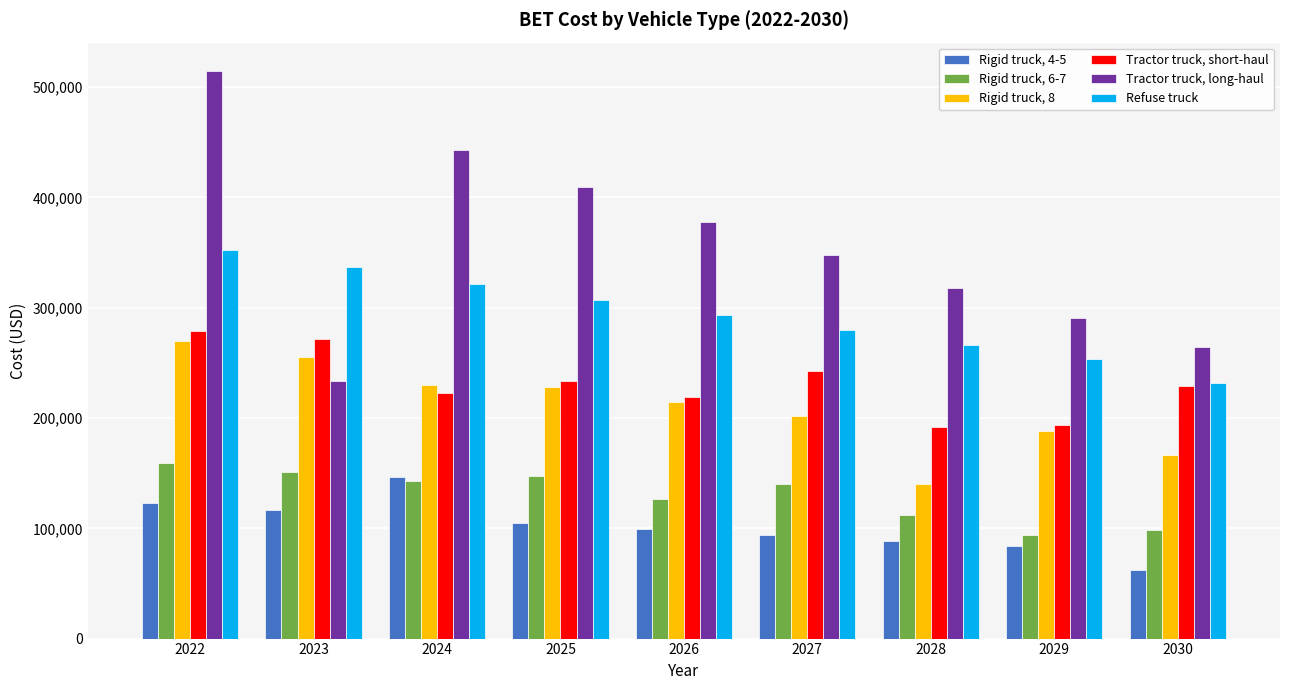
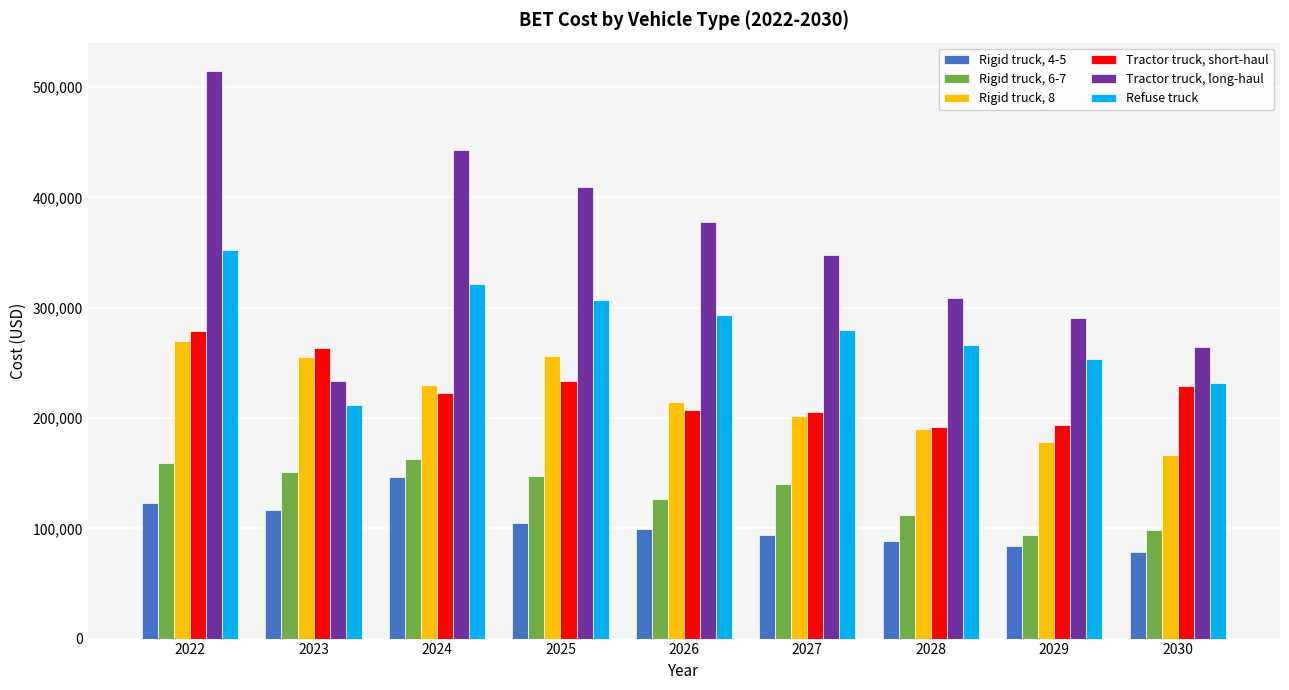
Tractor truck, short-haul, 2023: 272,000 -> 263,000
Refuse truck, 2023: 337,000 -> 212,000
Rigid truck, 6-7, 2024: 142,000 -> 163,000
Rigid truck, 8, 2025: 228,000 -> 257,000
Tractor truck, short-haul, 2026: 219,000 -> 208,000
Tractor truck, short-haul, 2027: 243,000 -> 205,000
Rigid truck, 8, 2028: 140,000 -> 190,000
Tractor truck, long-haul, 2028: 318,000 -> 309,000
Rigid truck, 8, 2029: 188,000 -> 178,000
Rigid truck, 4-5, 2030: 63,000 -> 79,000
